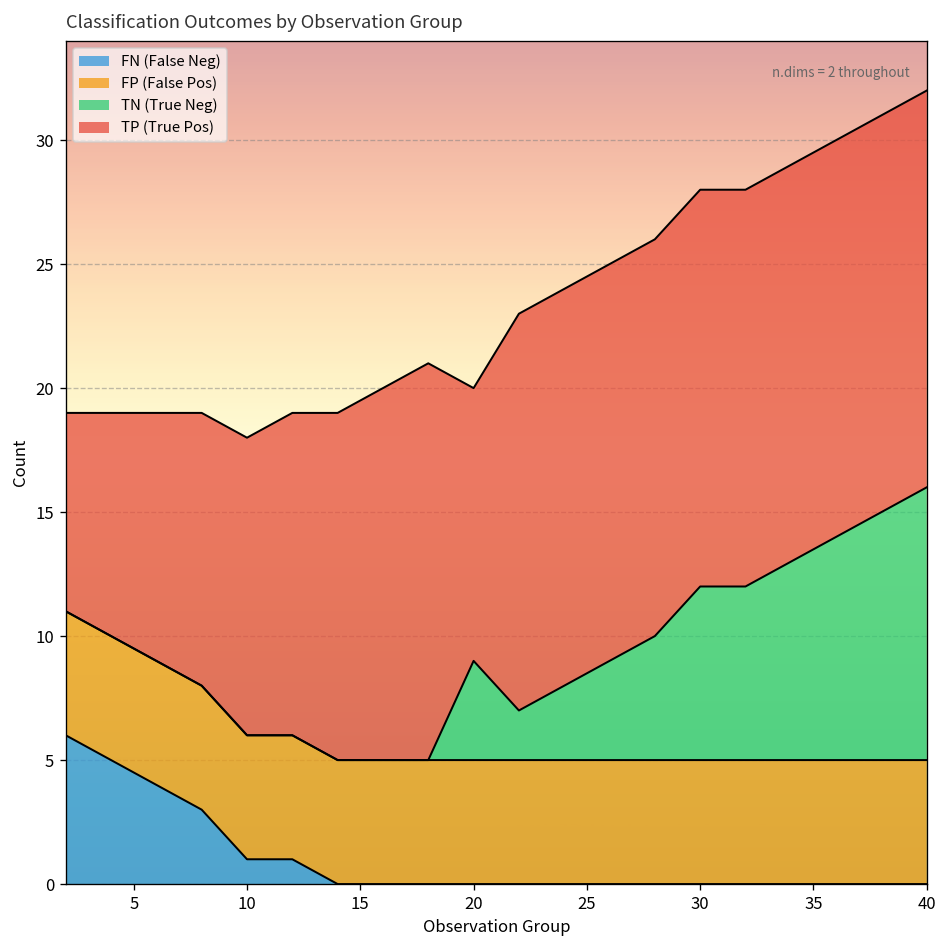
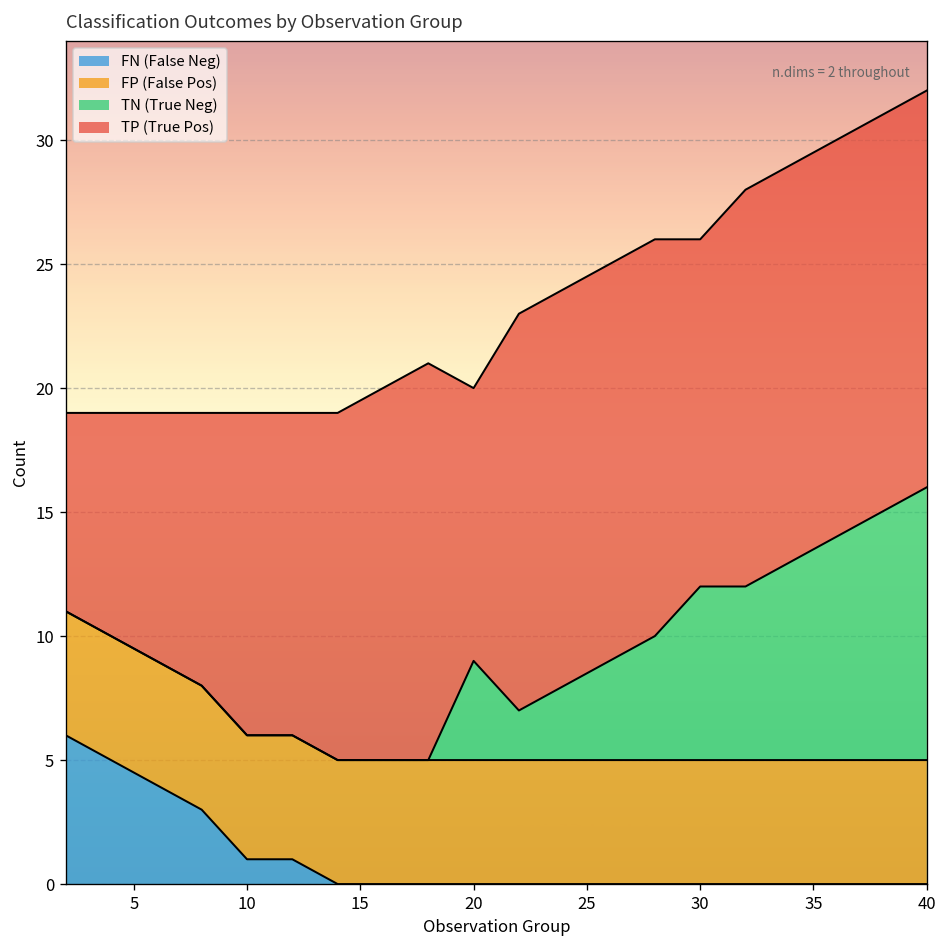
TP (True Pos), 10: 12 -> 13
TP (True Pos), 30: 16 -> 14
